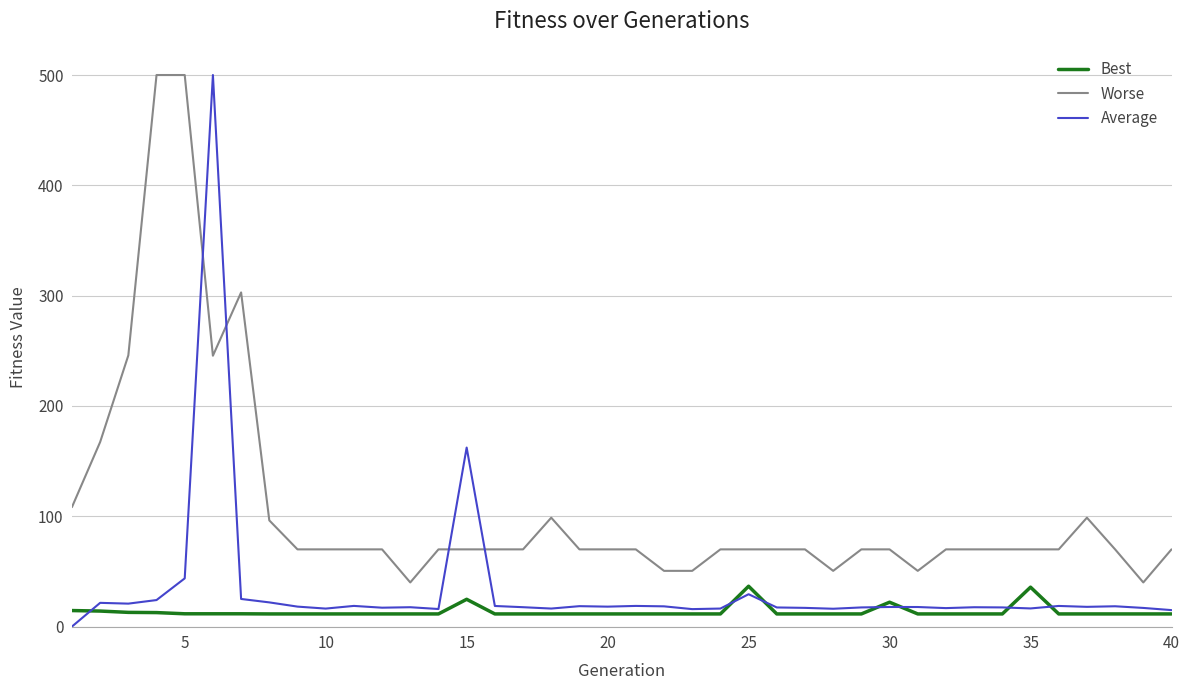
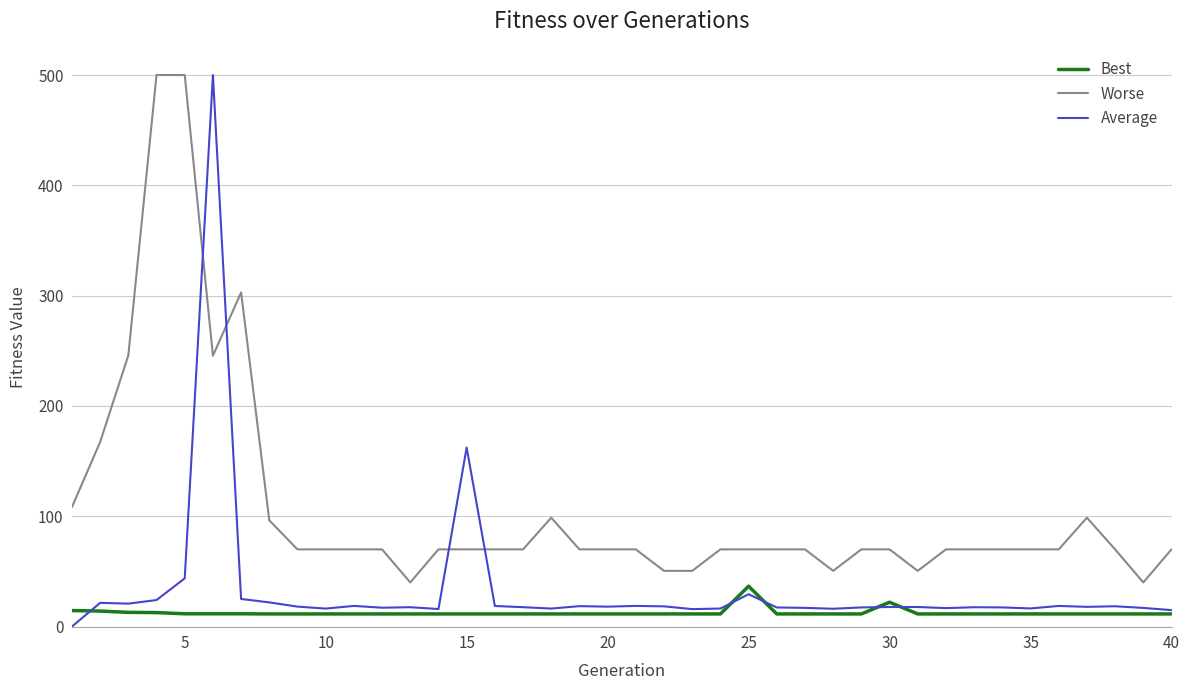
Best, 15: 25 -> 11
Best, 35: 36 -> 11
